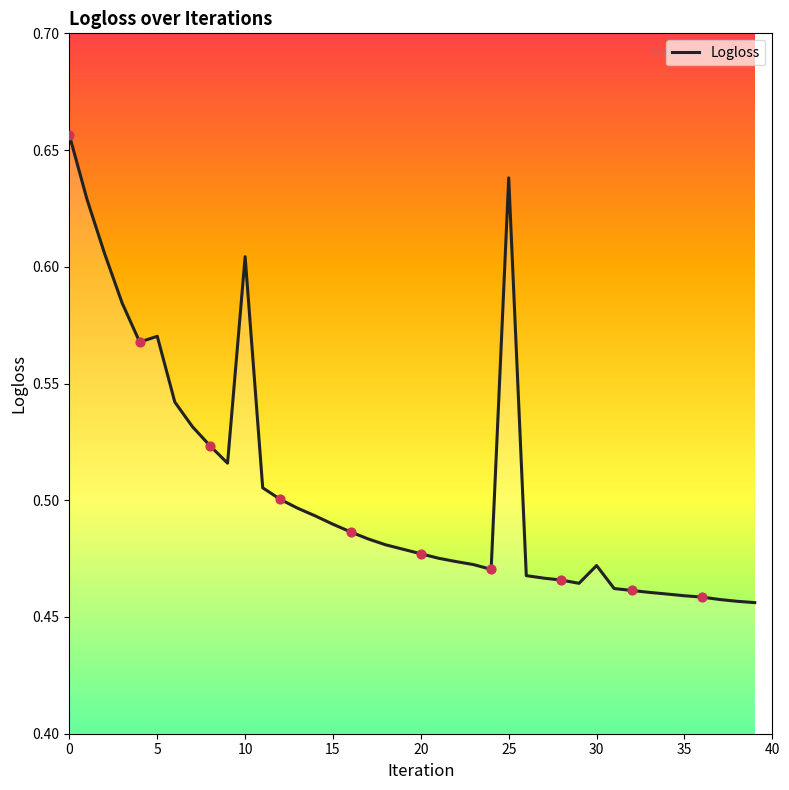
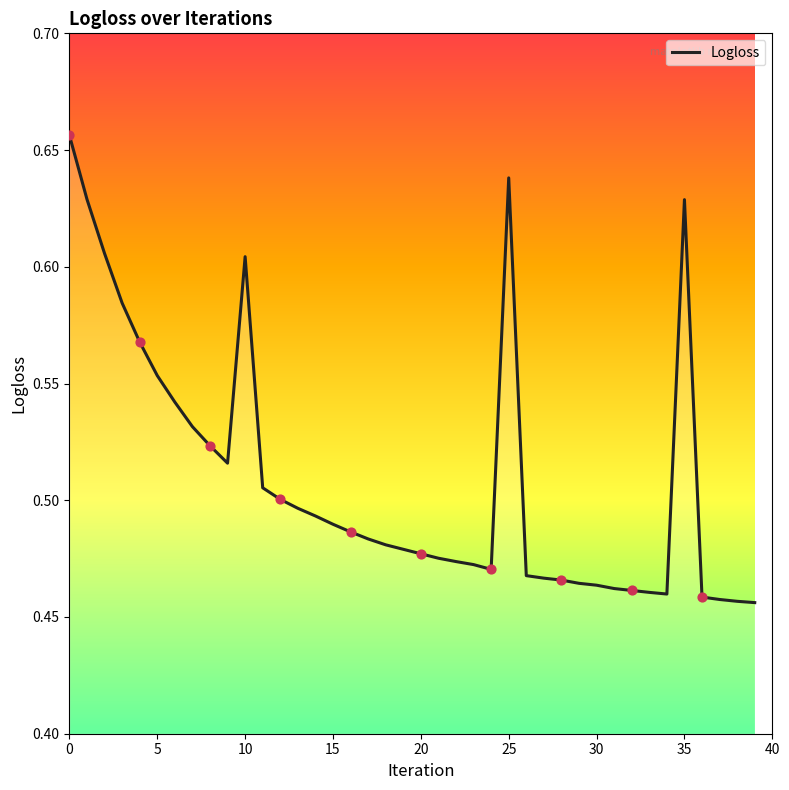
Logloss, 5: 0.570 -> 0.553
Logloss, 30: 0.472 -> 0.464
Logloss, 35: 0.459 -> 0.629
